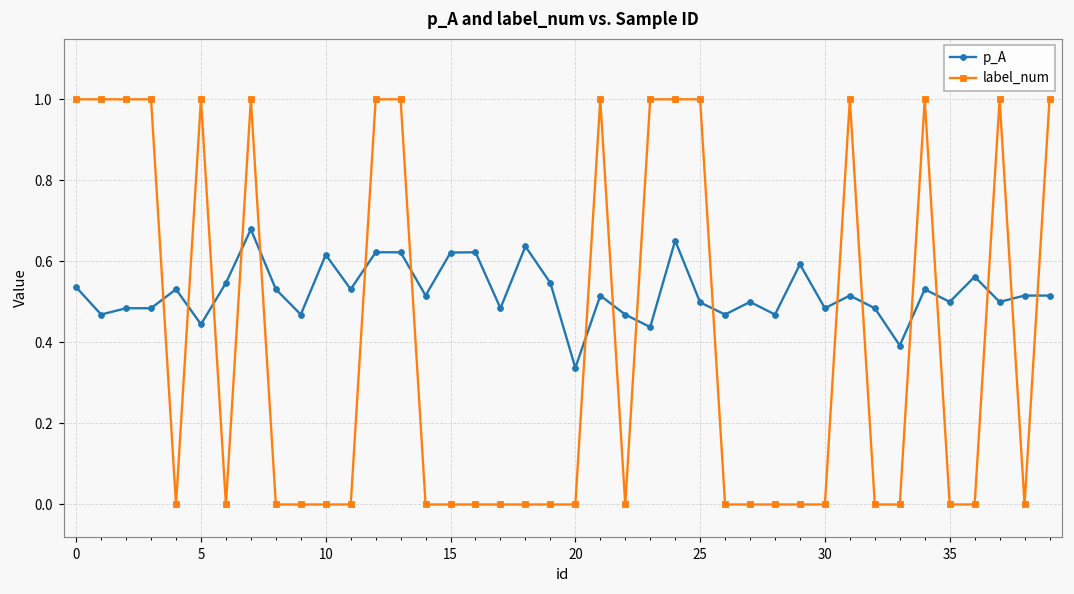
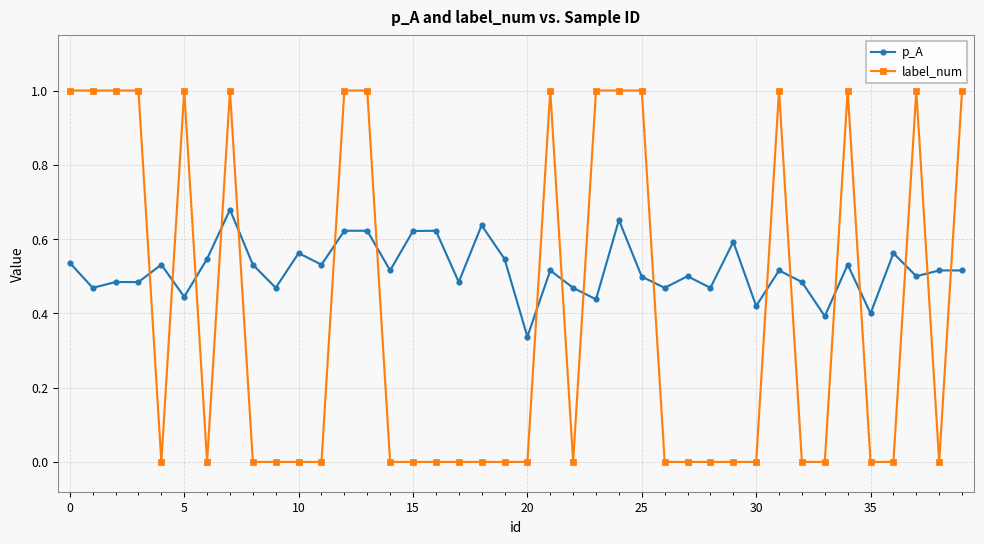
p_A, 10: 0.62 -> 0.56
p_A, 30: 0.48 -> 0.42
p_A, 35: 0.5 -> 0.4
